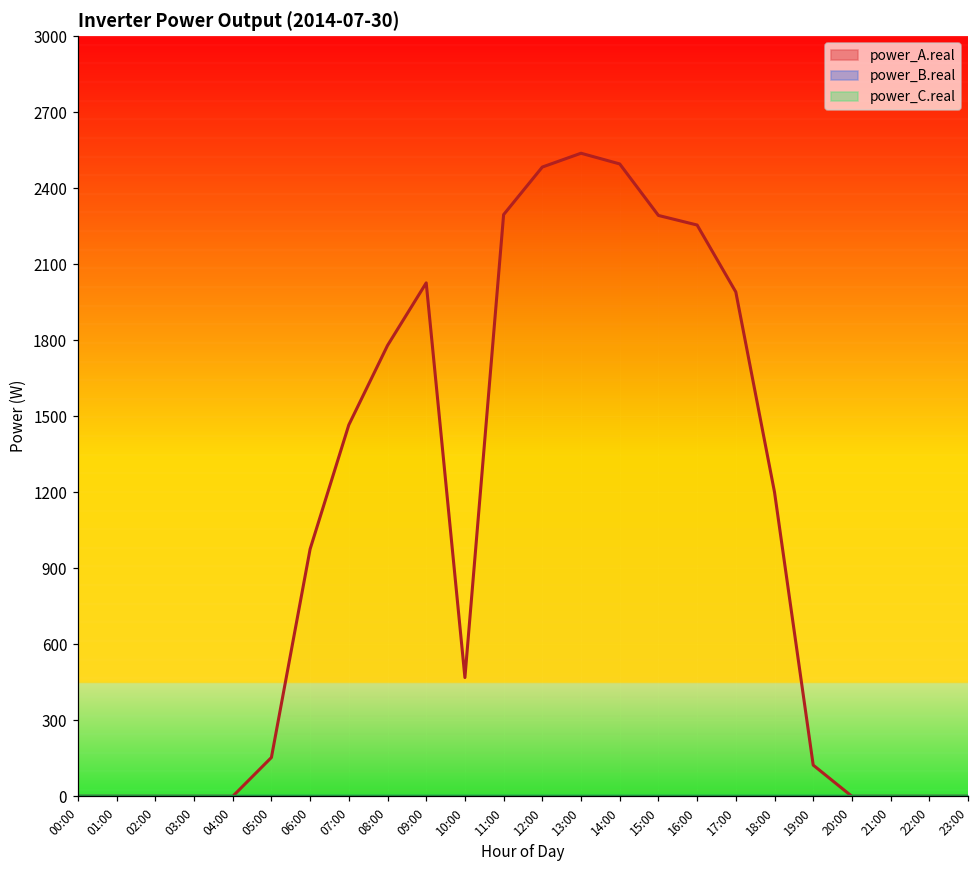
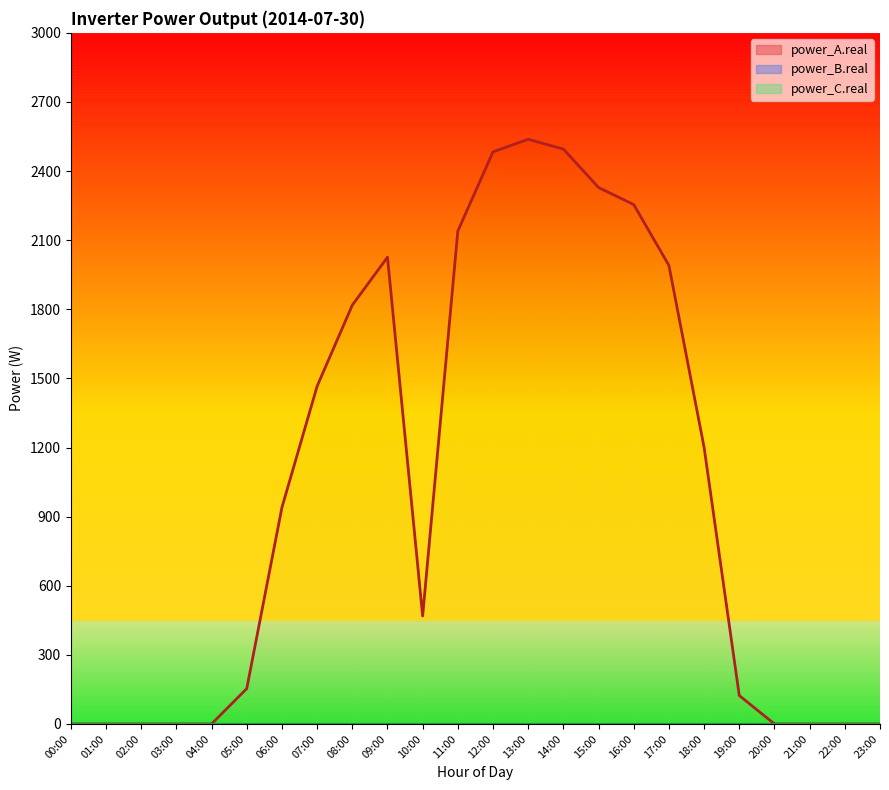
power_A.real, 06:00: 980 -> 940
power_A.real, 08:00: 1780 -> 1820
power_A.real, 11:00: 2300 -> 2140
power_A.real, 15:00: 2290 -> 2330
